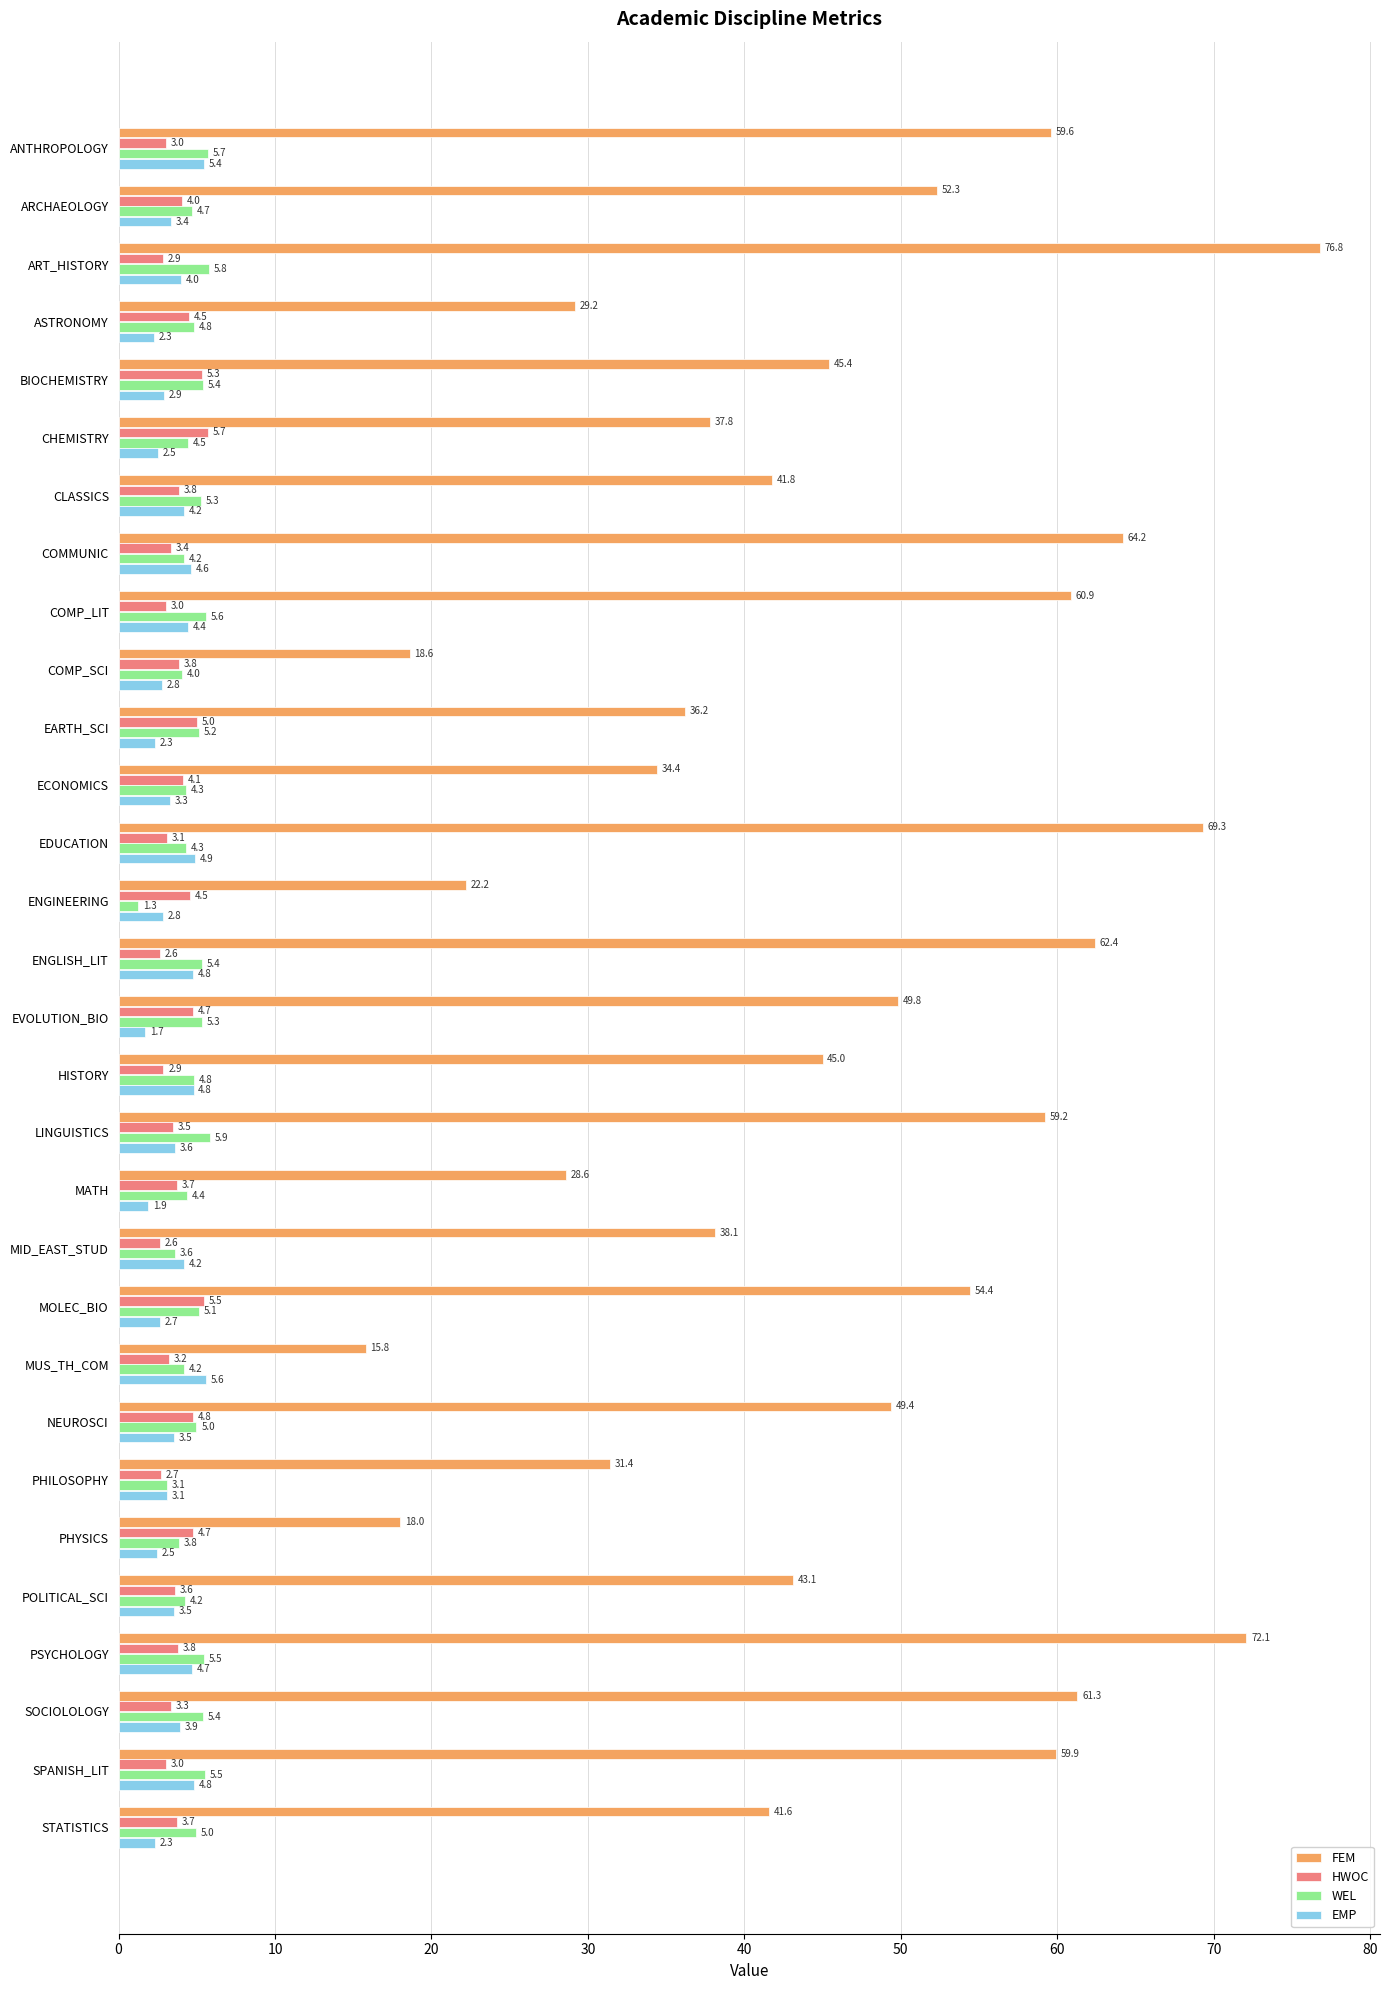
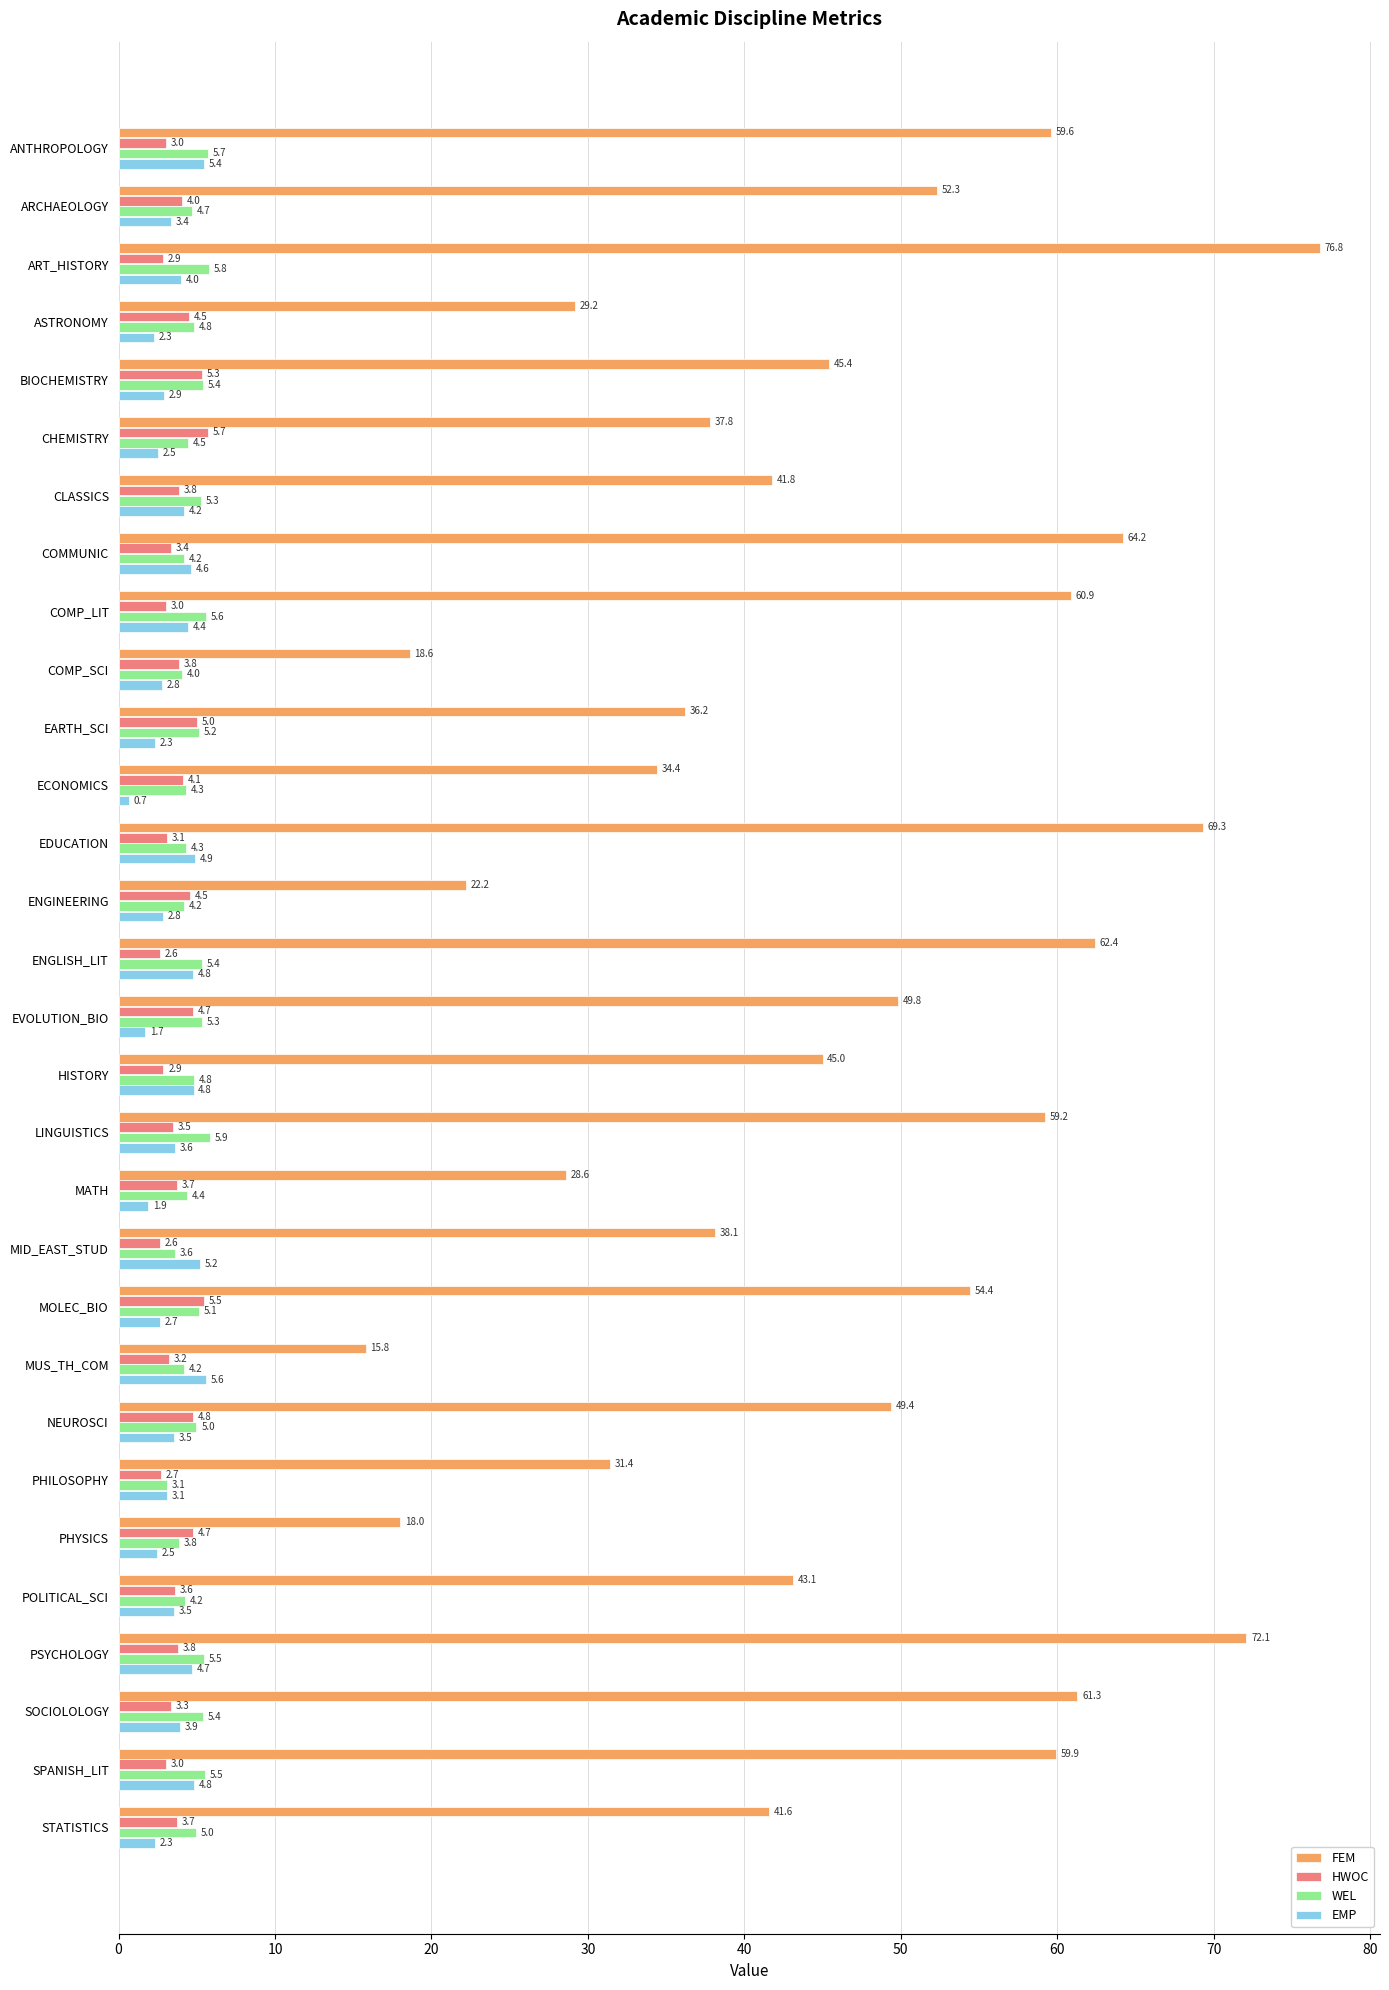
EMP, ECONOMICS: 3.3 -> 0.7
WEL, ENGINEERING: 1.3 -> 4.2
EMP, MID_EAST_STUD: 4.2 -> 5.2
